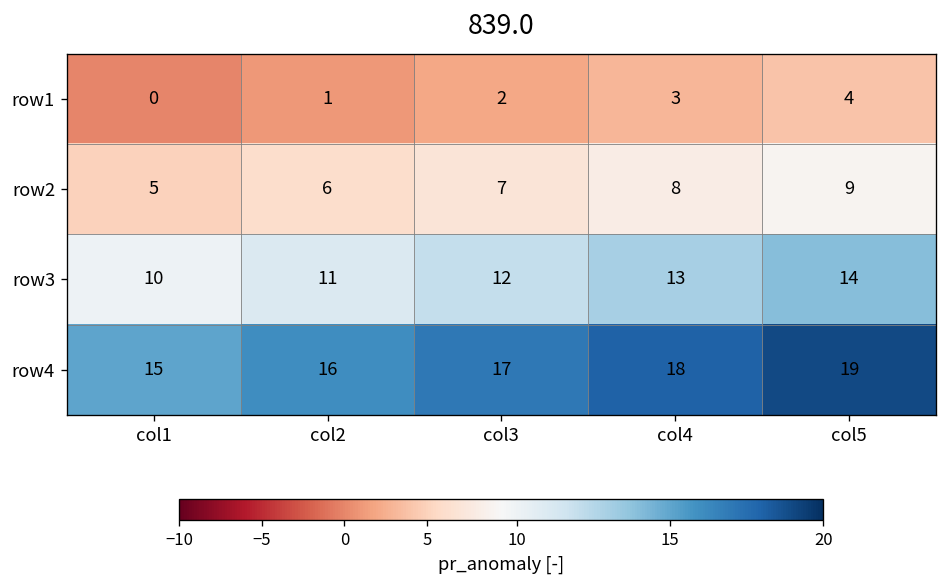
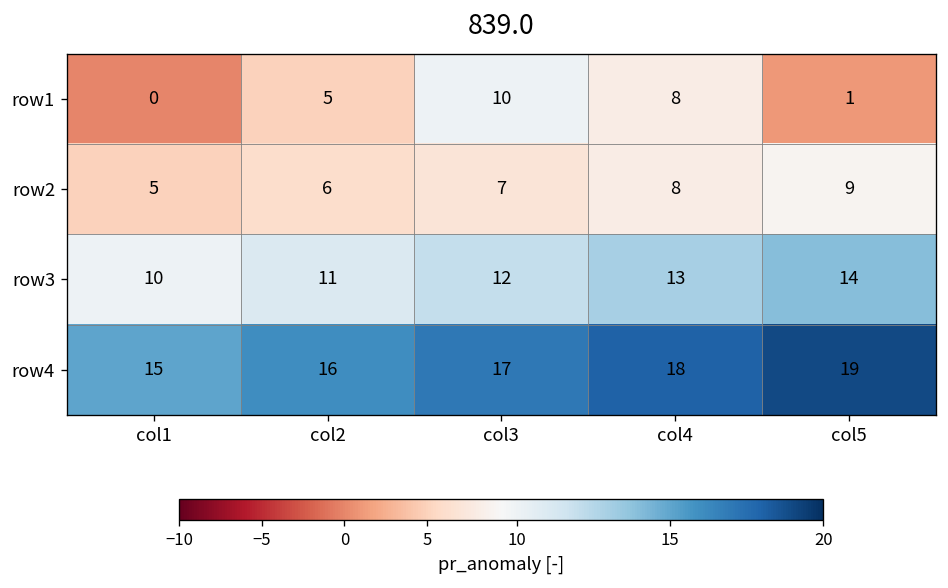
row1, col2: 1 -> 5
row1, col3: 2 -> 10
row1, col4: 3 -> 8
row1, col5: 4 -> 1
